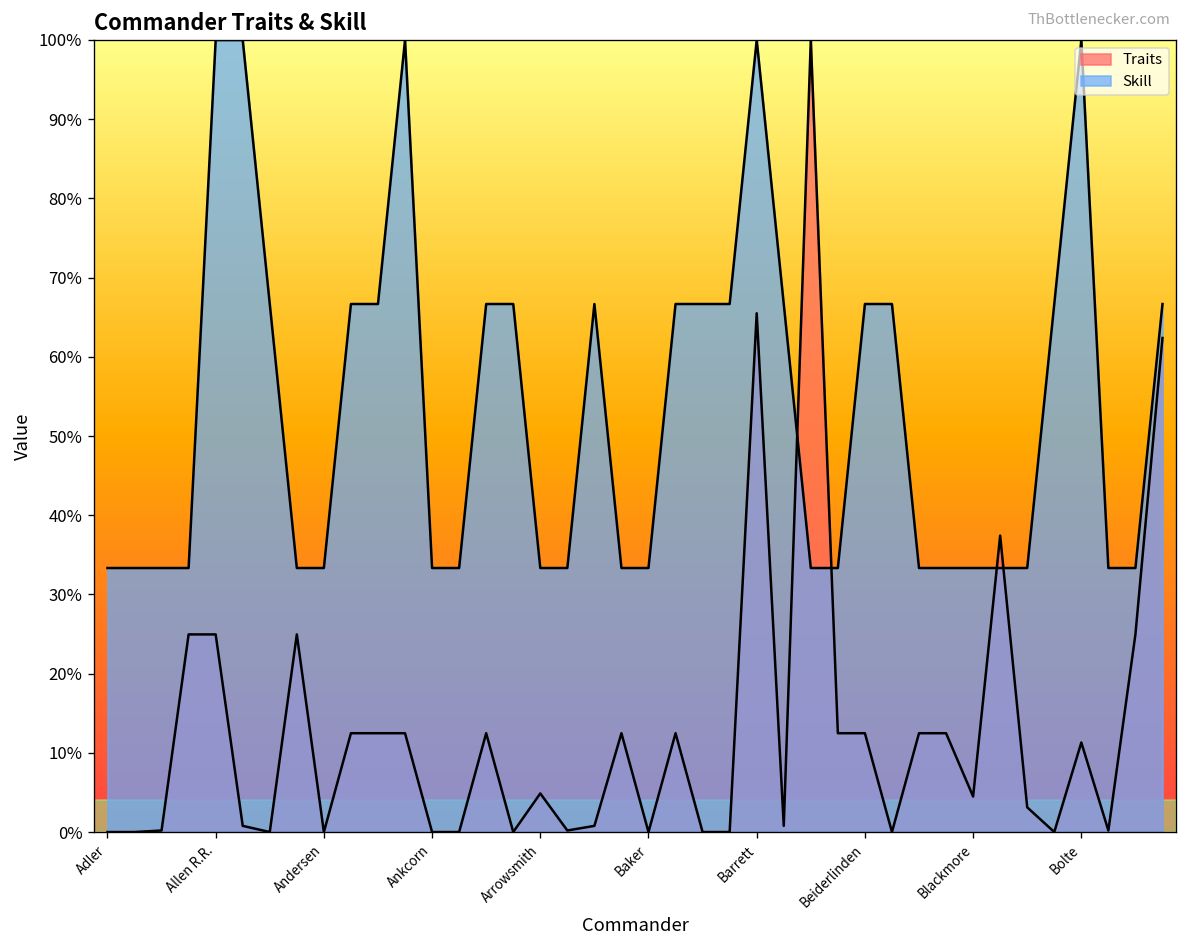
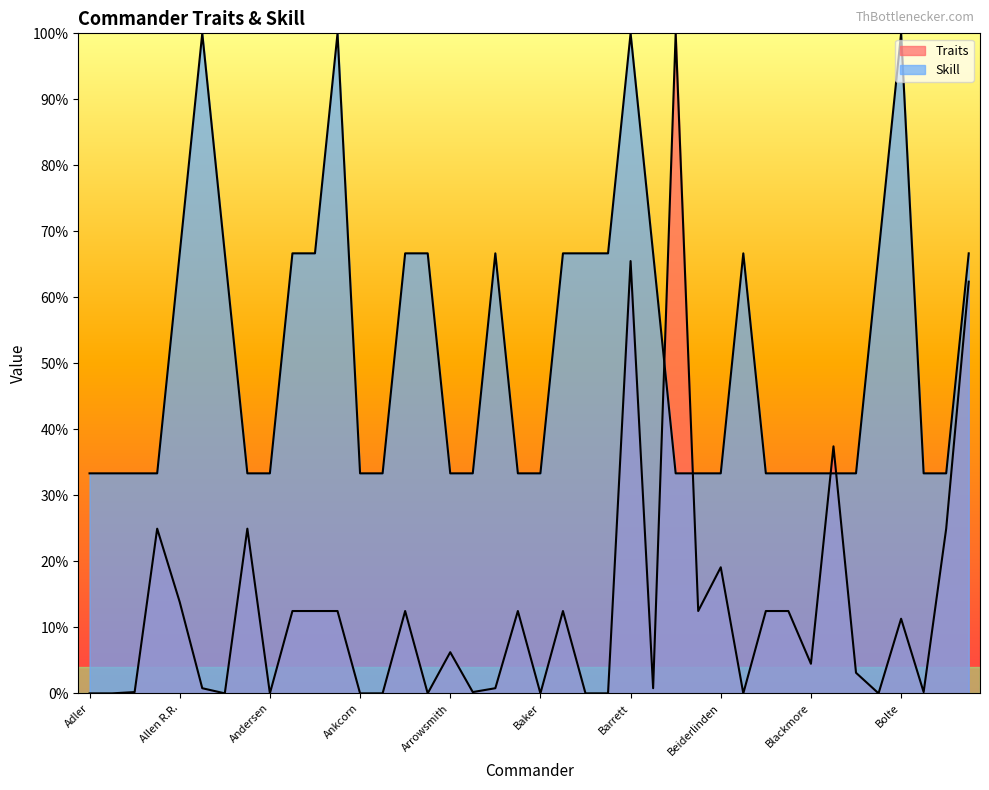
Traits, Allen R.R.: 25% -> 14%
Skill, Allen R.R.: 100% -> 67%
Traits, Arrowsmith: 5% -> 6%
Traits, Beiderlinden: 12% -> 19%
Skill, Beiderlinden: 67% -> 33%
